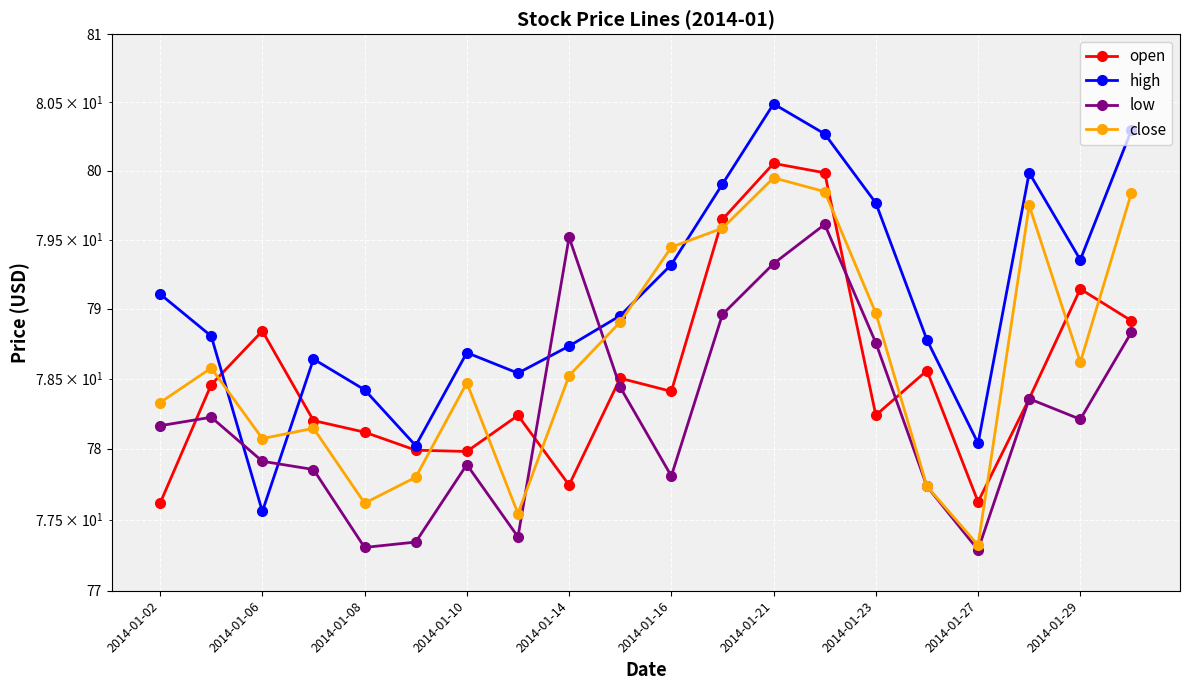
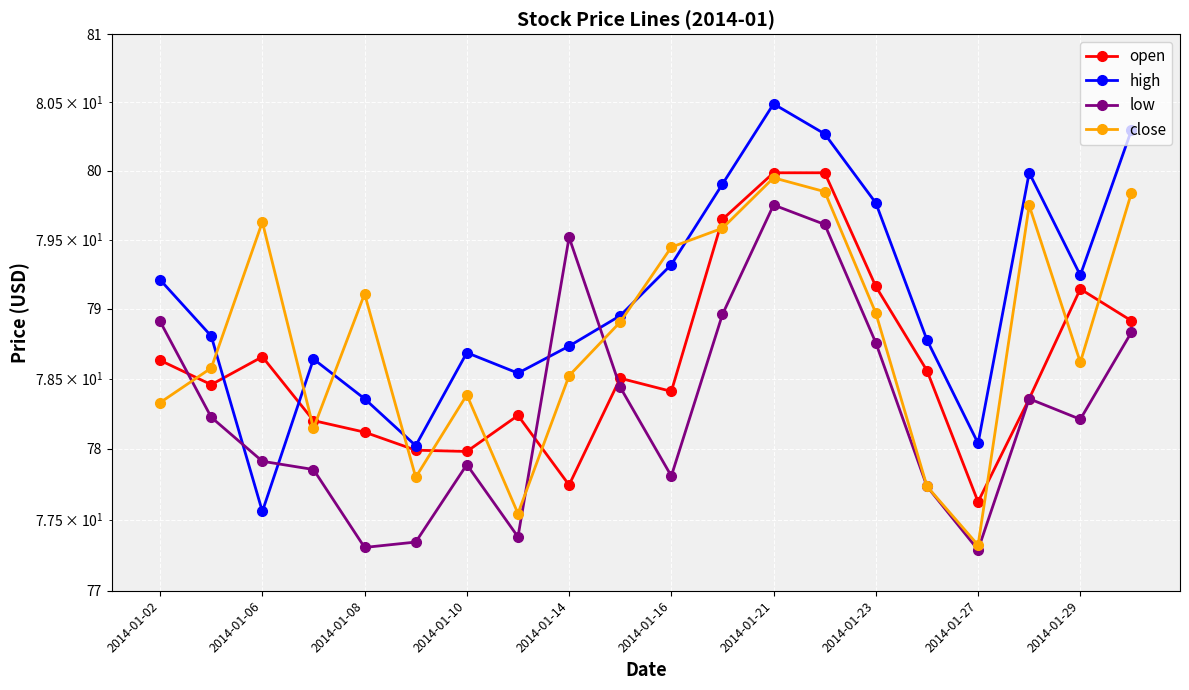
open, 2014-01-02: 77.62 -> 78.63
high, 2014-01-02: 79.11 -> 79.21
low, 2014-01-02: 78.17 -> 78.91
open, 2014-01-06: 78.84 -> 78.66
close, 2014-01-06: 78.07 -> 79.63
high, 2014-01-08: 78.42 -> 78.36
close, 2014-01-08: 77.62 -> 79.11
close, 2014-01-10: 78.47 -> 78.38
open, 2014-01-21: 80.05 -> 79.98
low, 2014-01-21: 79.33 -> 79.75
open, 2014-01-23: 78.24 -> 79.16
high, 2014-01-29: 79.35 -> 79.24
